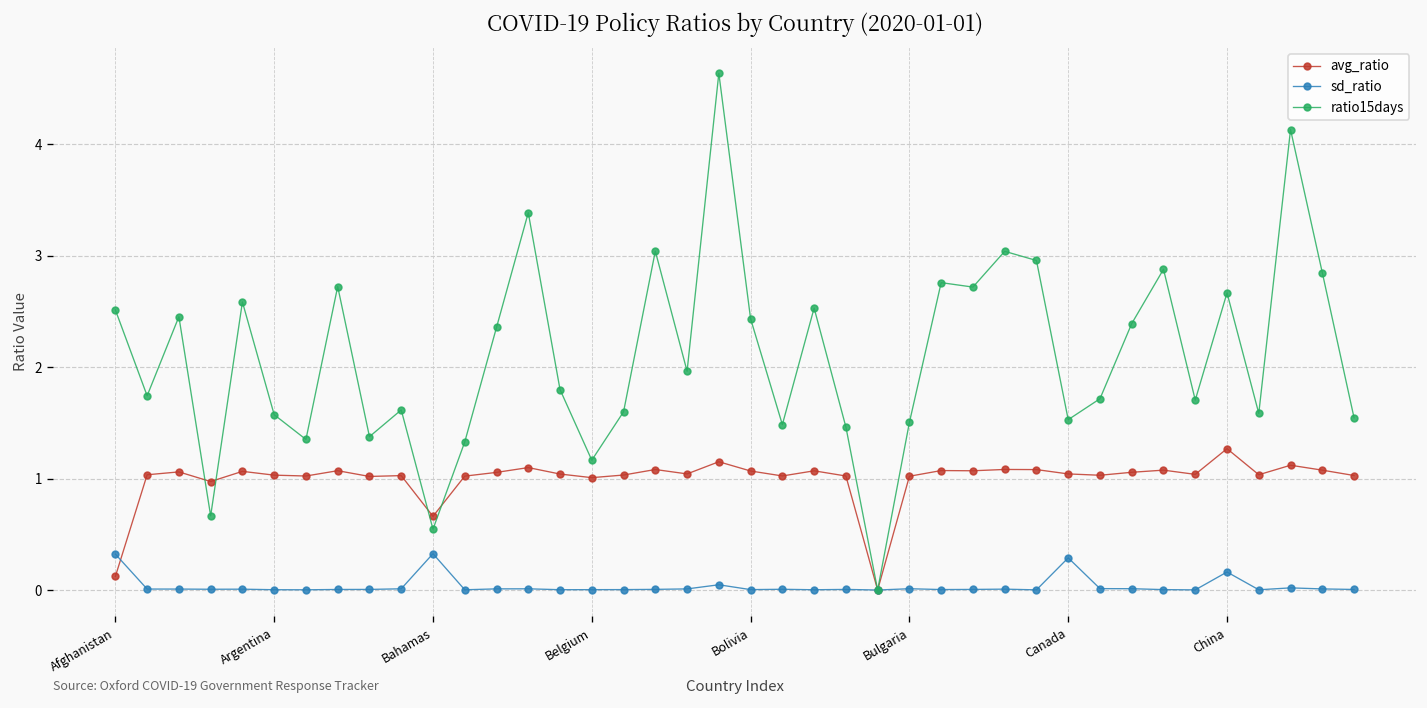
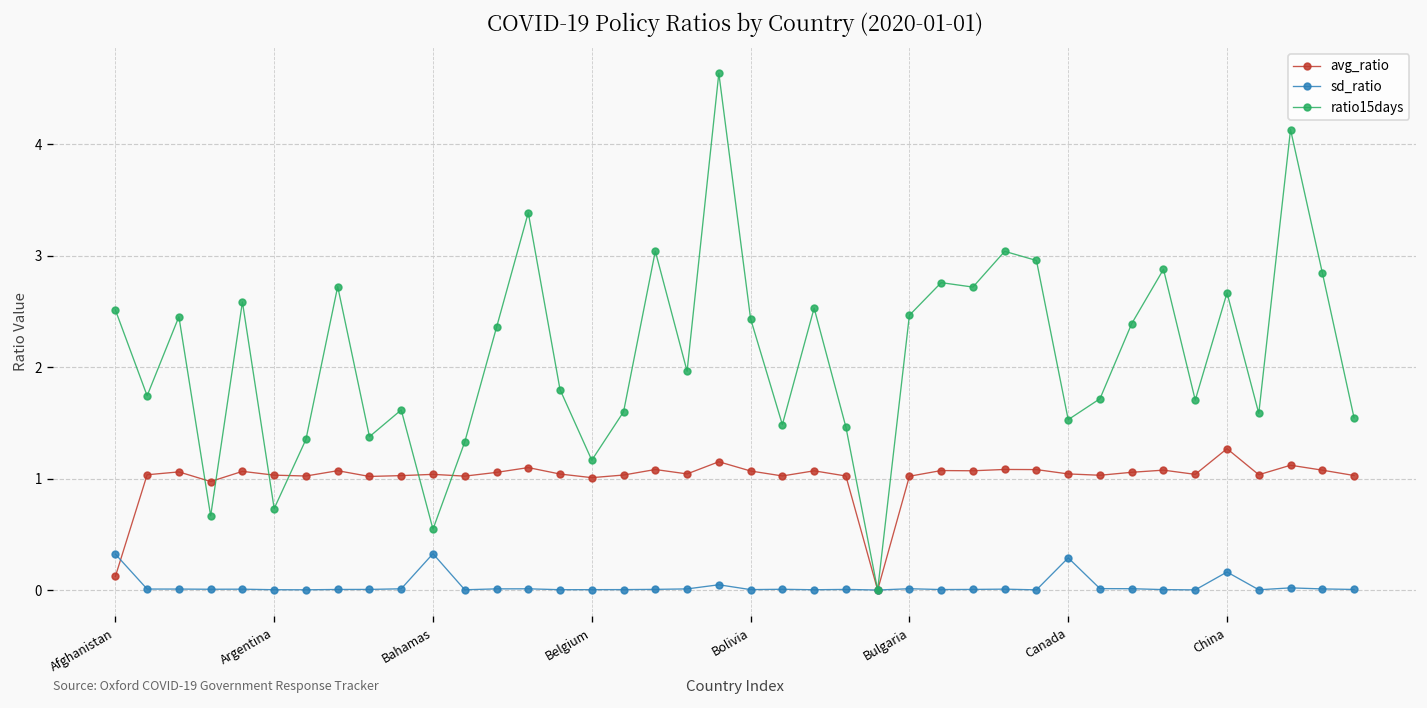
ratio15days, Argentina: 1.6 -> 0.7
avg_ratio, Bahamas: 0.7 -> 1.0
ratio15days, Bulgaria: 1.5 -> 2.5
